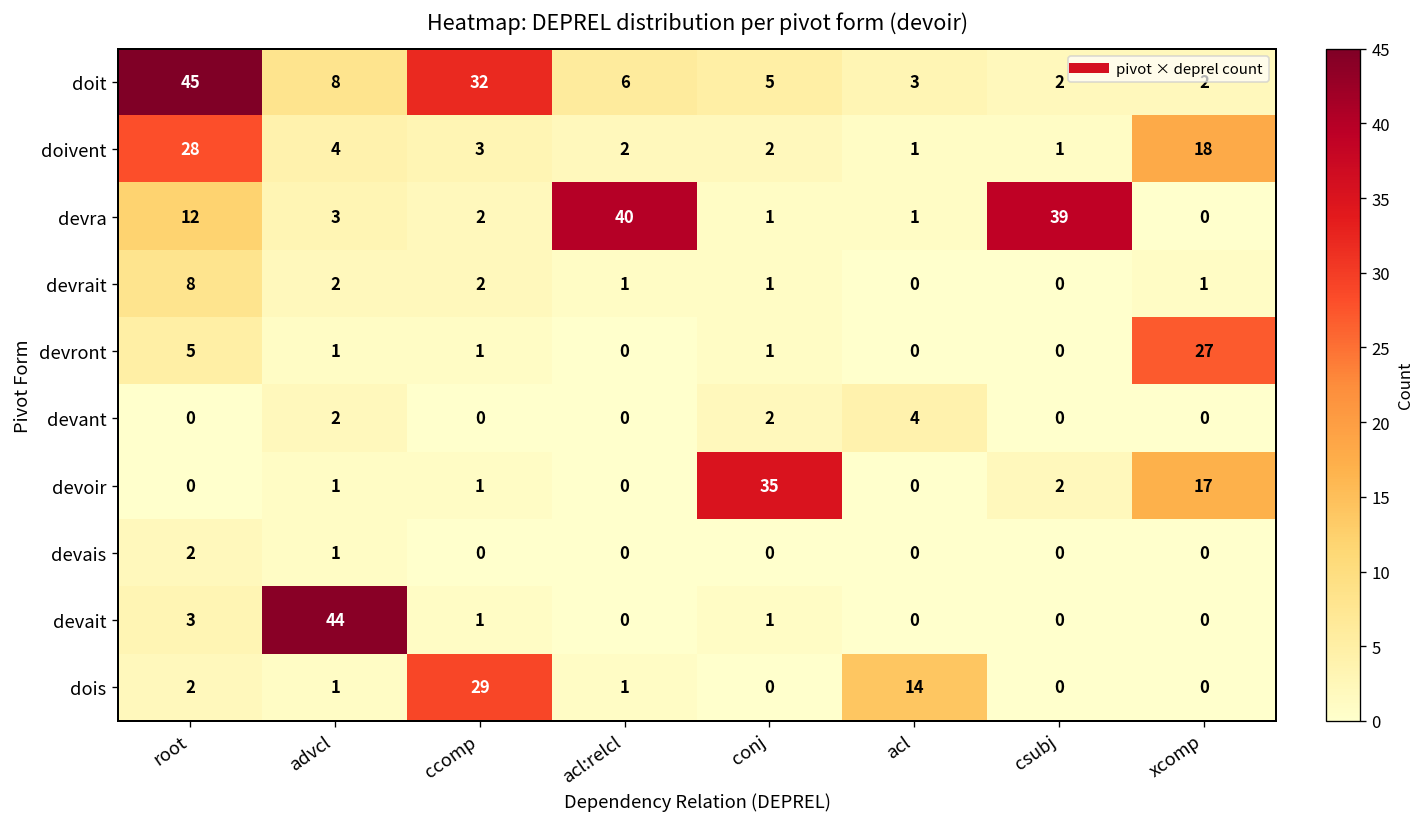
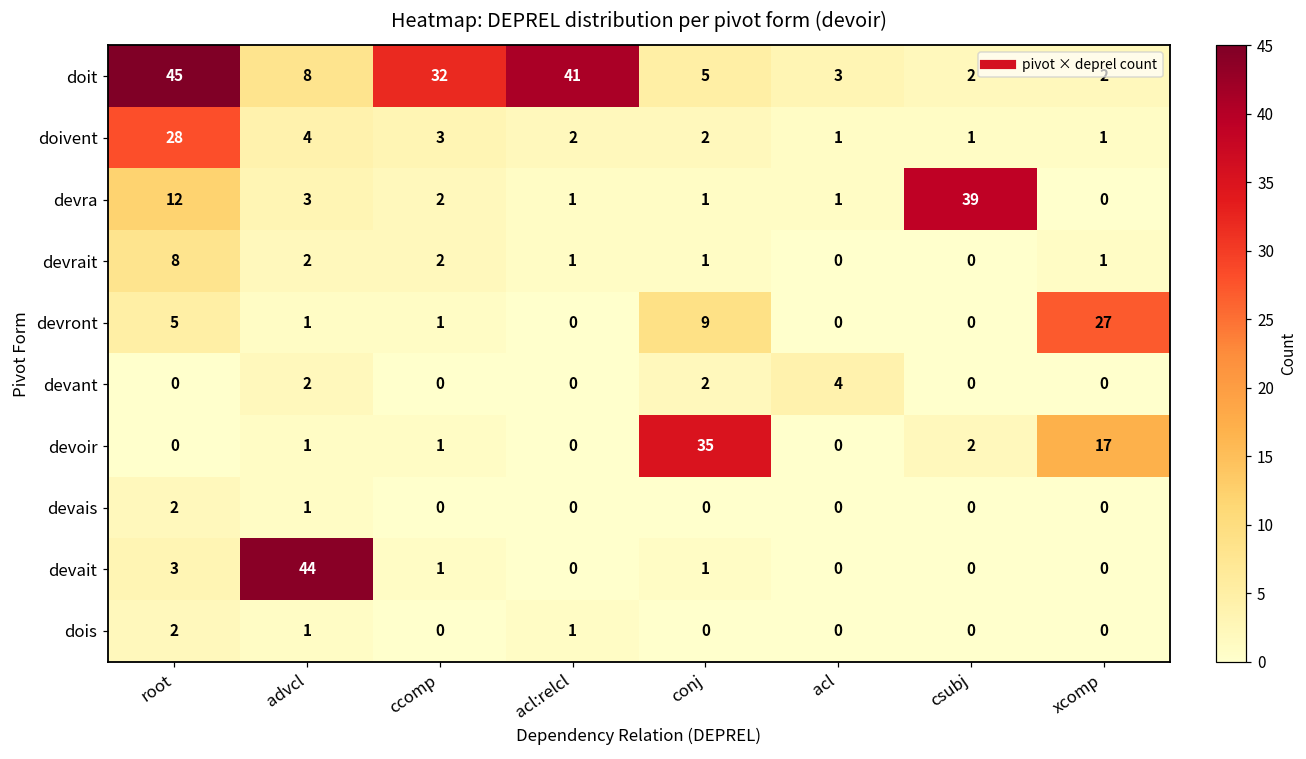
doit, acl:relcl: 6 -> 41
doivent, xcomp: 18 -> 1
devra, acl:relcl: 40 -> 1
devront, conj: 1 -> 9
dois, ccomp: 29 -> 0
dois, acl: 14 -> 0
